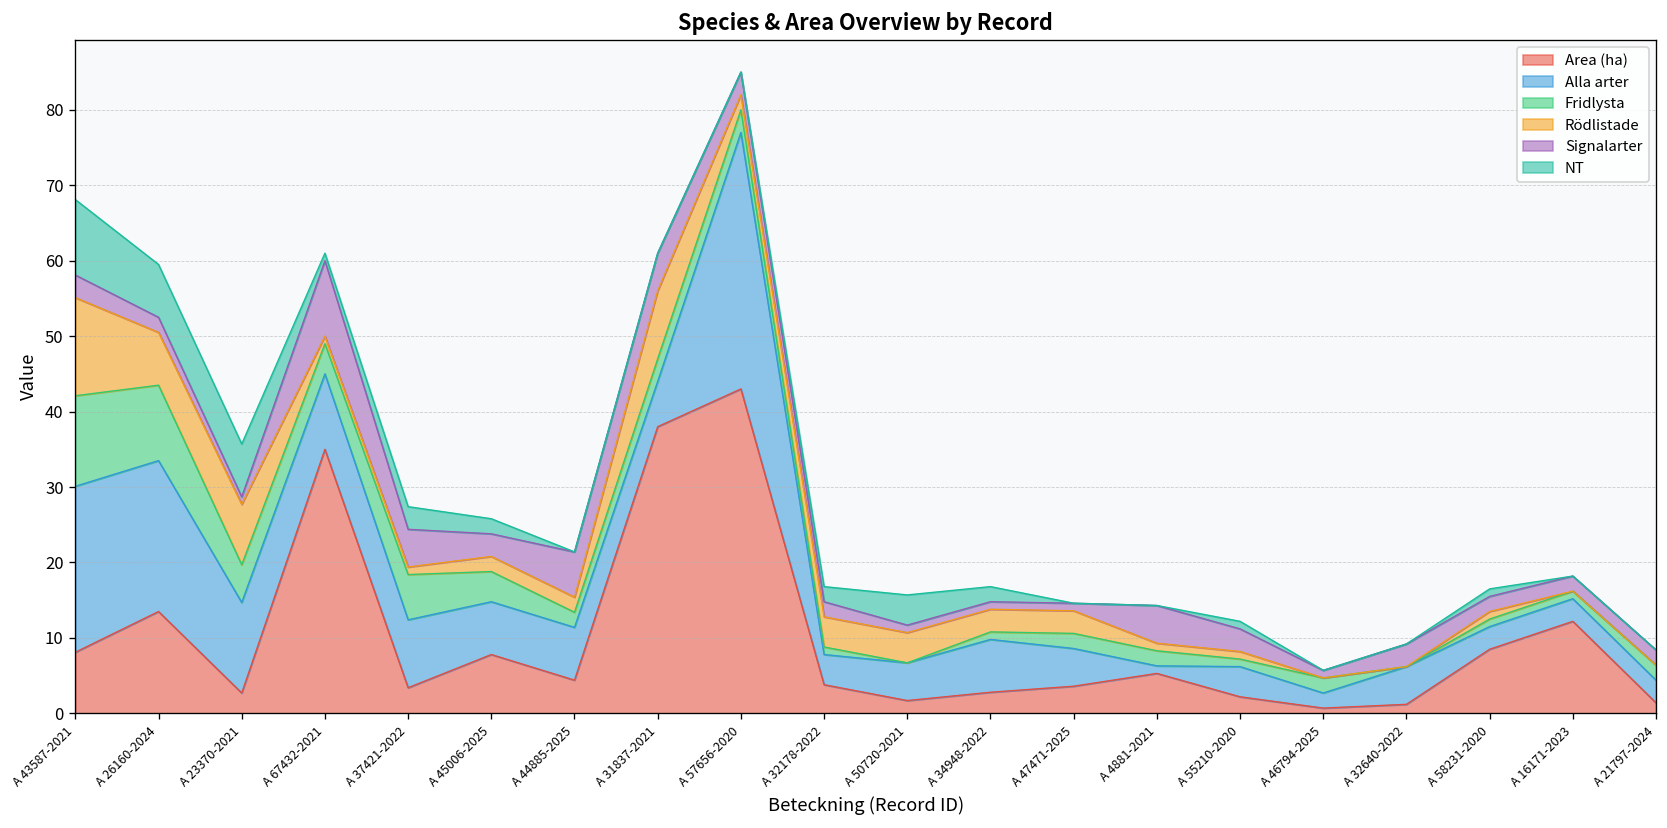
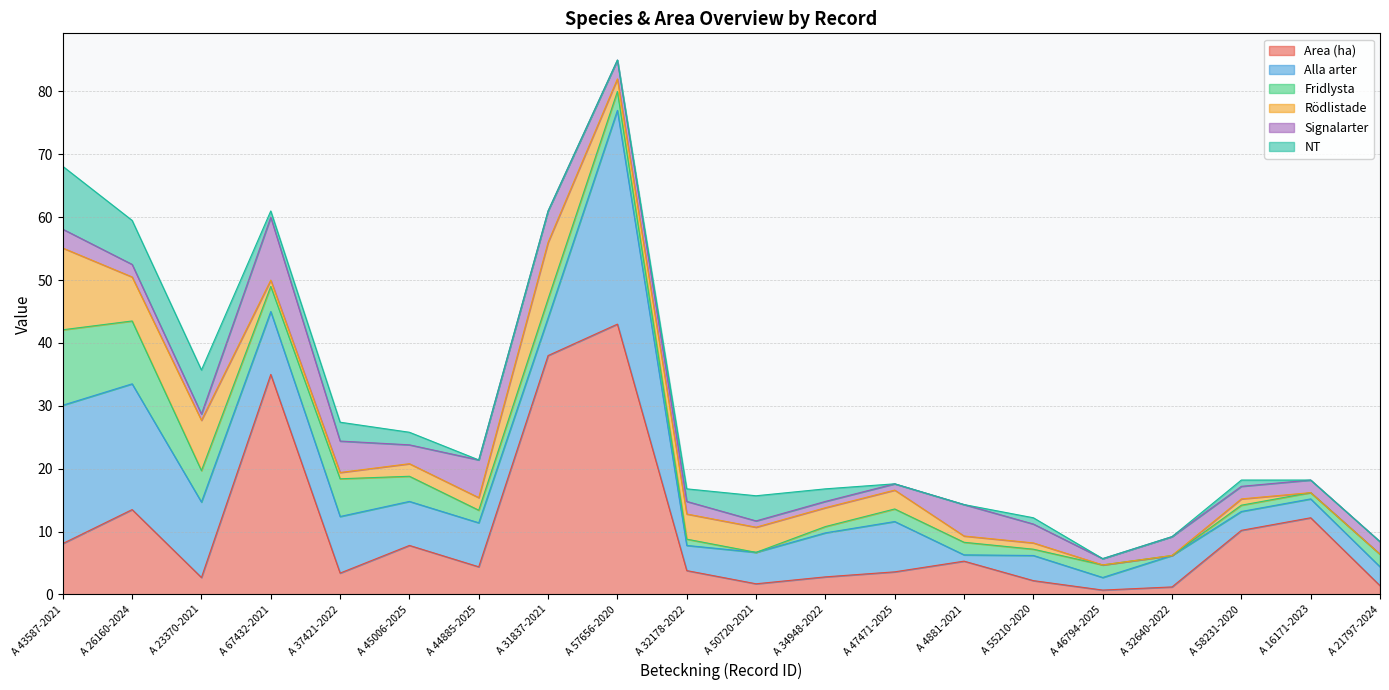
Alla arter, A 47471-2025: 5 -> 8
Area (ha), A 58231-2020: 9 -> 10
